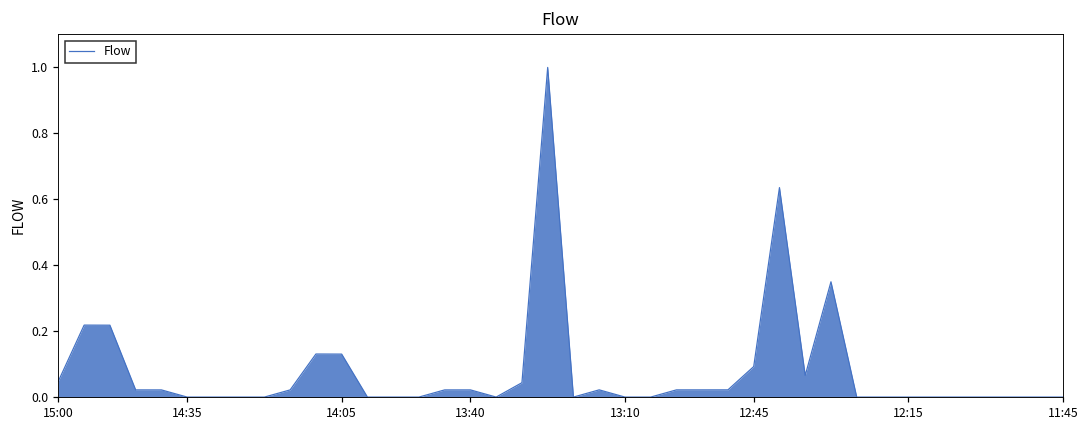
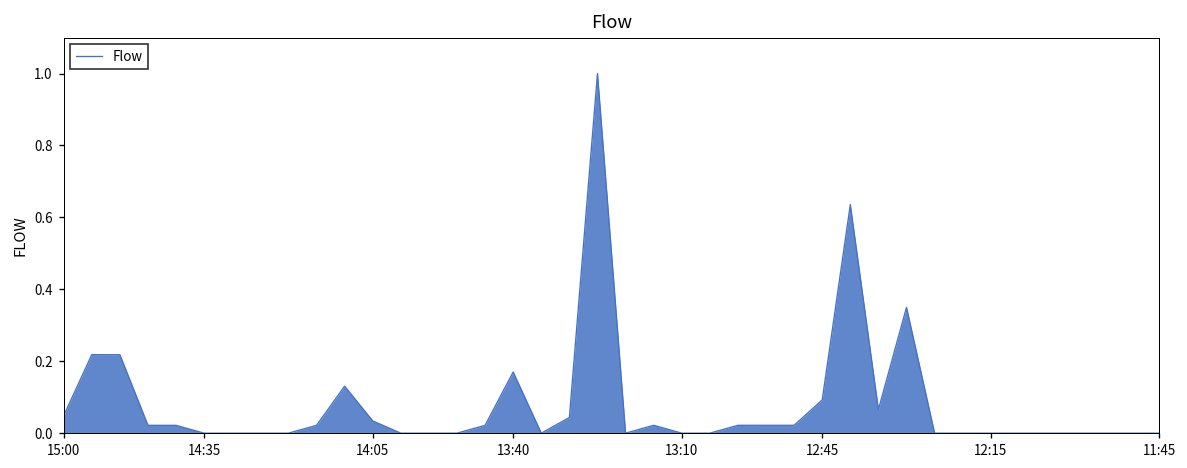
14:05: 0.13 -> 0.03
13:40: 0.02 -> 0.17
